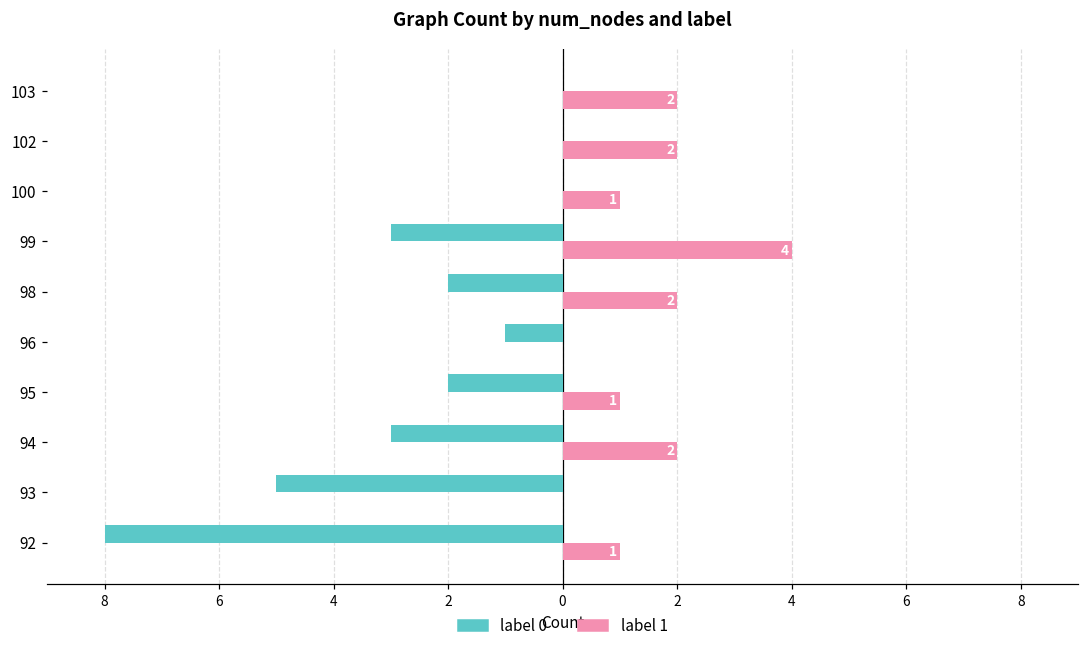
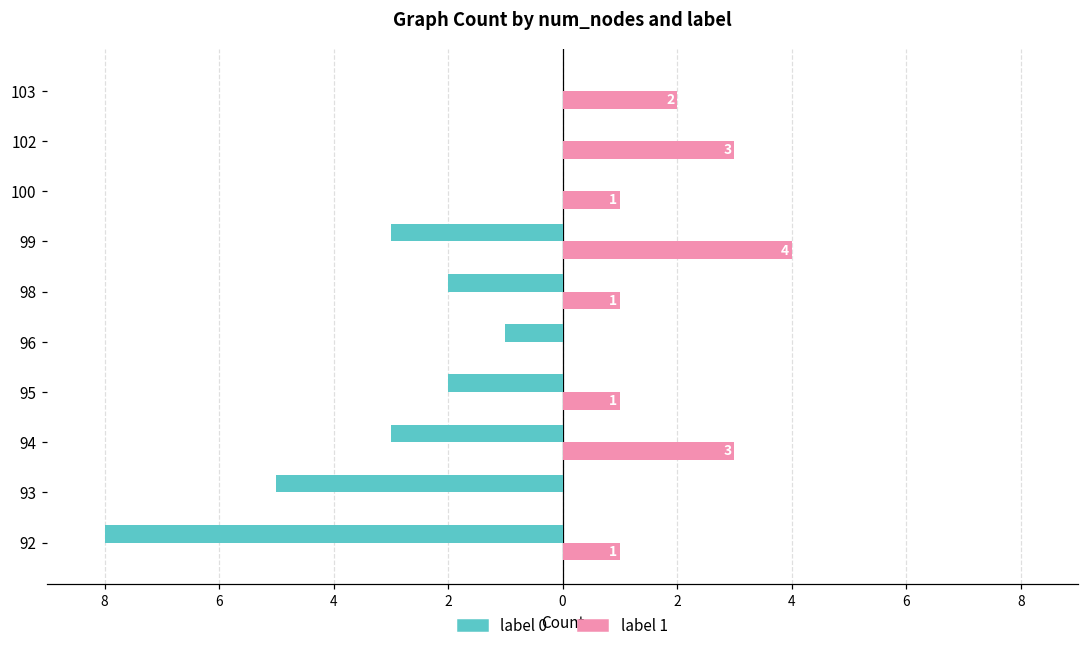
label 1, 102: 2 -> 3
label 1, 98: 2 -> 1
label 1, 94: 2 -> 3
